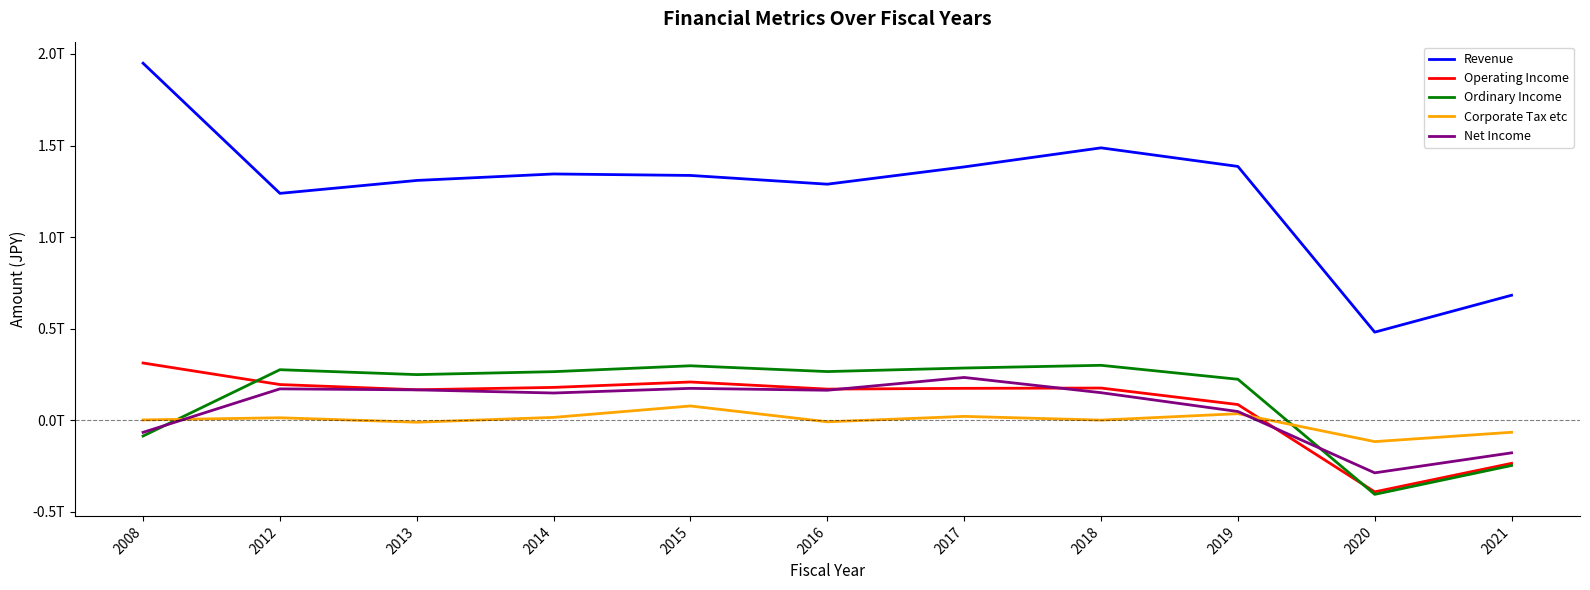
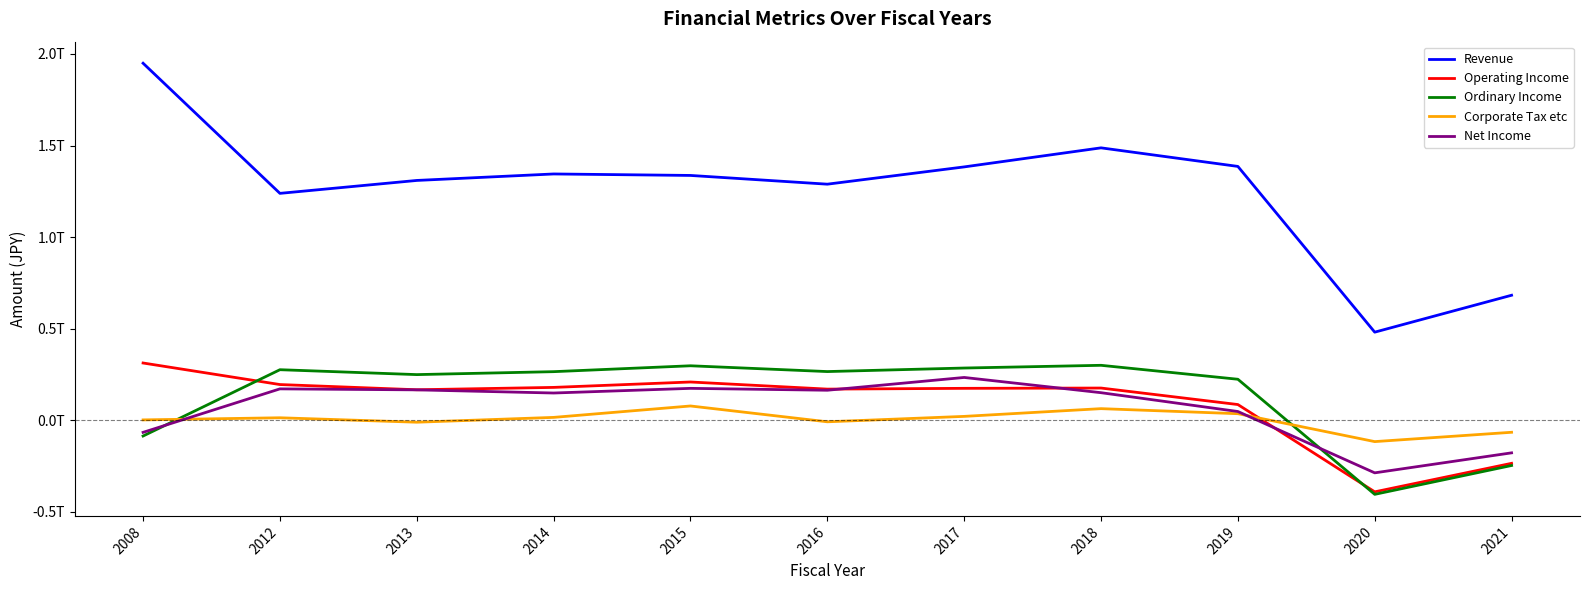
Corporate Tax etc, 2018: 0.00T -> 0.06T
